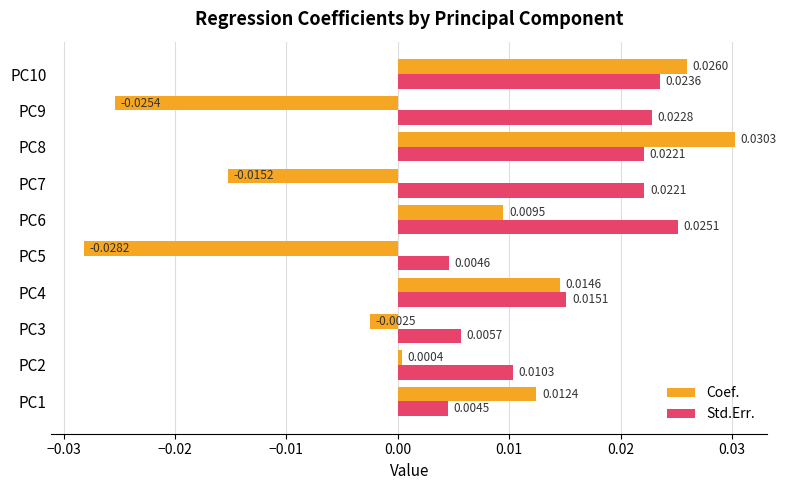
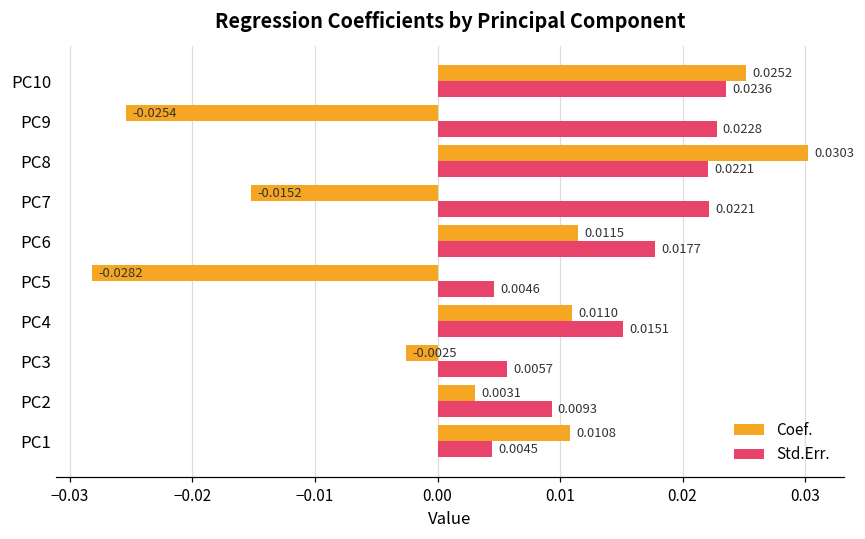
Coef., PC10: 0.0260 -> 0.0252
Coef., PC6: 0.0095 -> 0.0115
Std.Err., PC6: 0.0251 -> 0.0177
Coef., PC4: 0.0146 -> 0.0110
Coef., PC2: 0.0004 -> 0.0031
Std.Err., PC2: 0.0103 -> 0.0093
Coef., PC1: 0.0124 -> 0.0108
